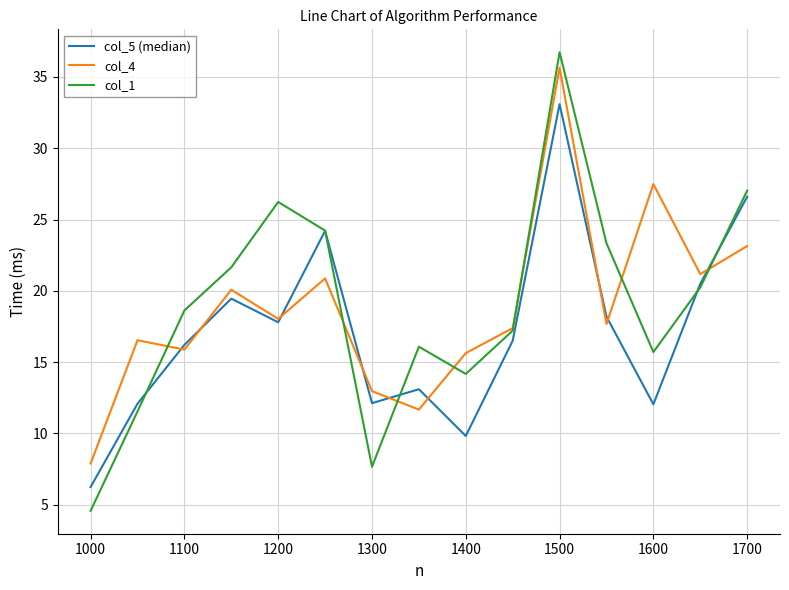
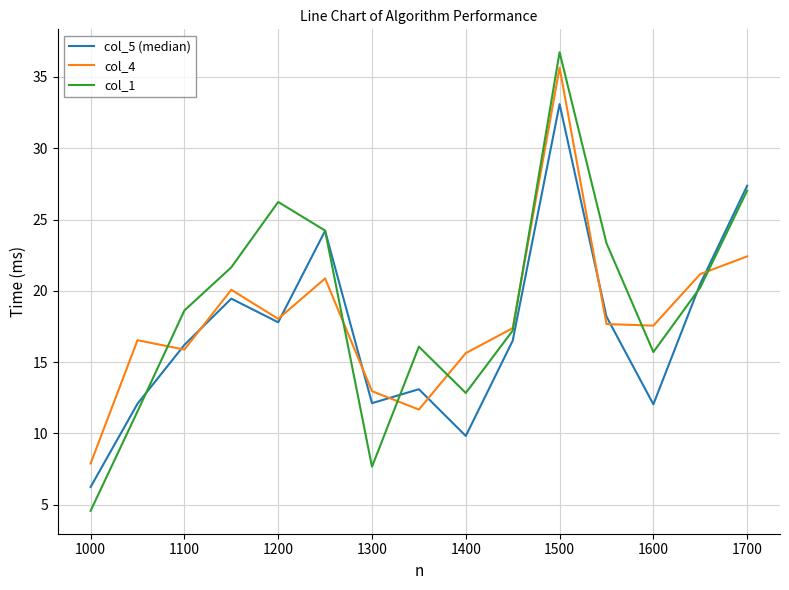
col_1, 1400: 14.2 -> 12.8
col_4, 1600: 27.5 -> 17.6
col_5 (median), 1700: 26.6 -> 27.4
col_4, 1700: 23.1 -> 22.4
